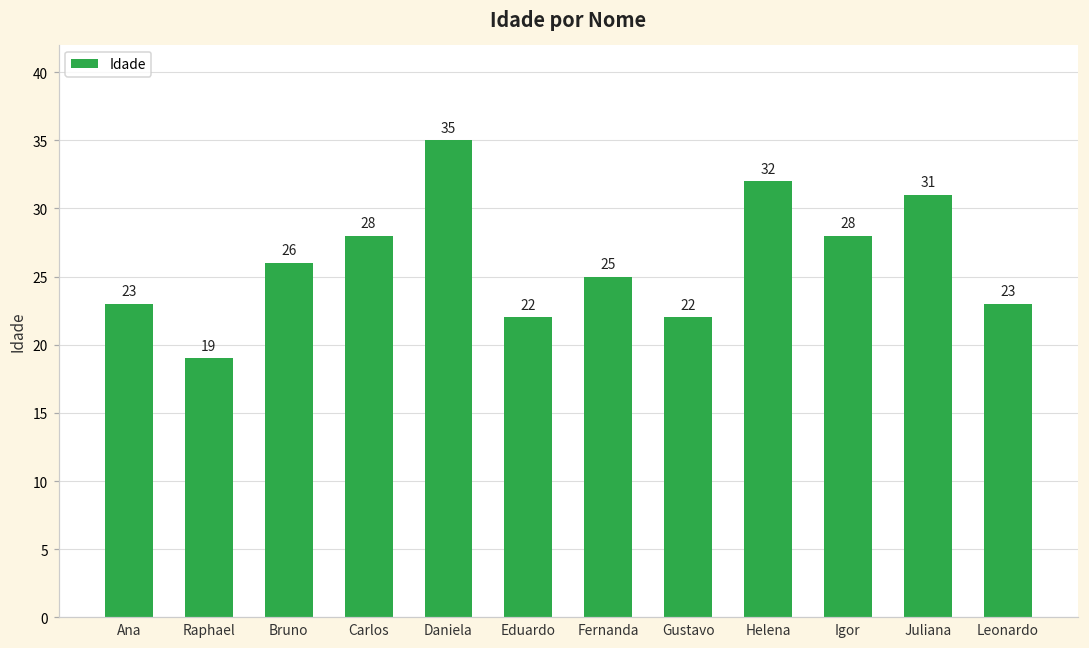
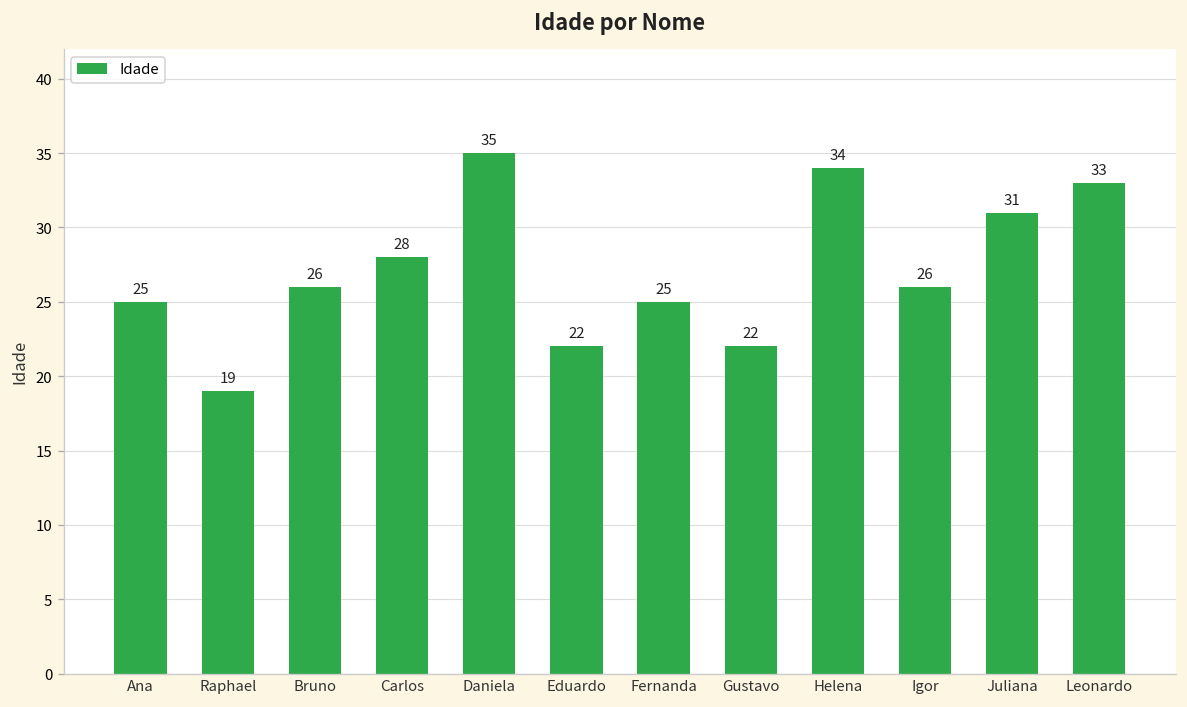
Ana: 23 -> 25
Helena: 32 -> 34
Igor: 28 -> 26
Leonardo: 23 -> 33
